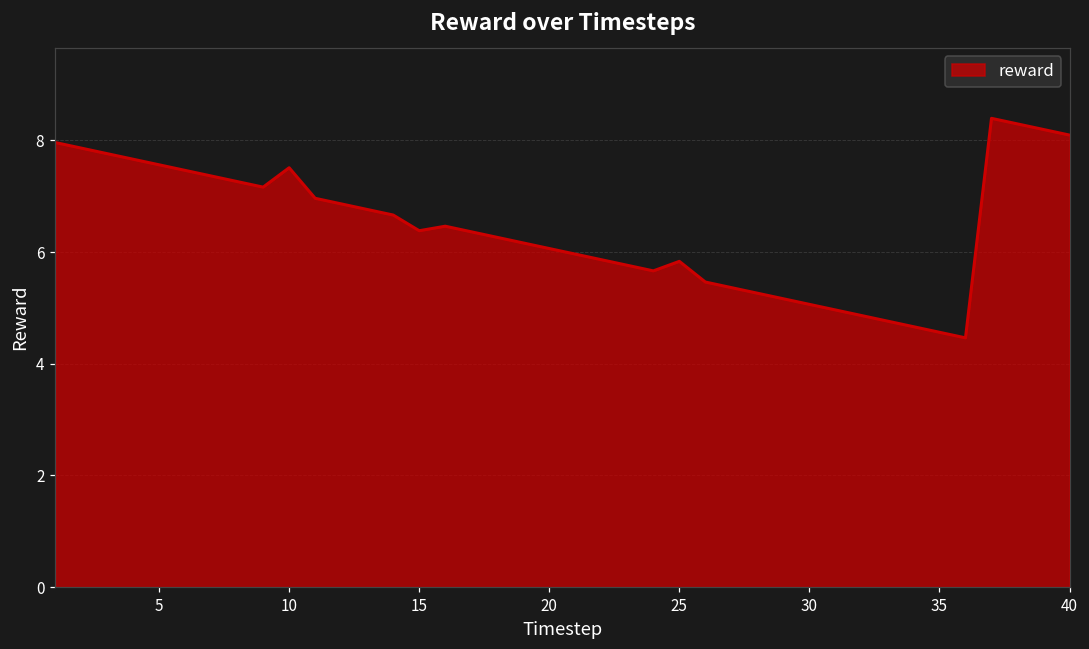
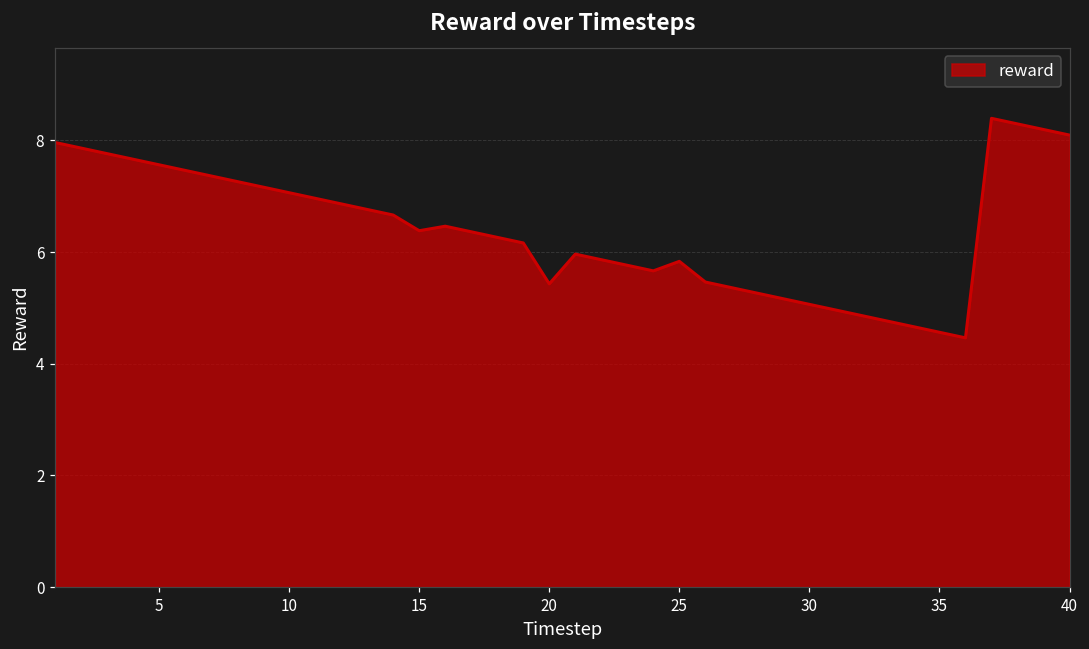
10: 7.5 -> 7.1
20: 6.1 -> 5.4
